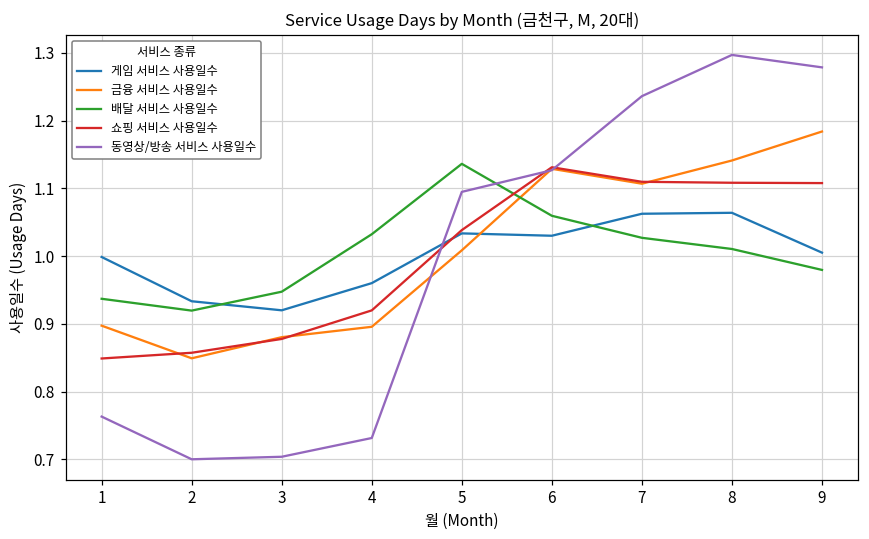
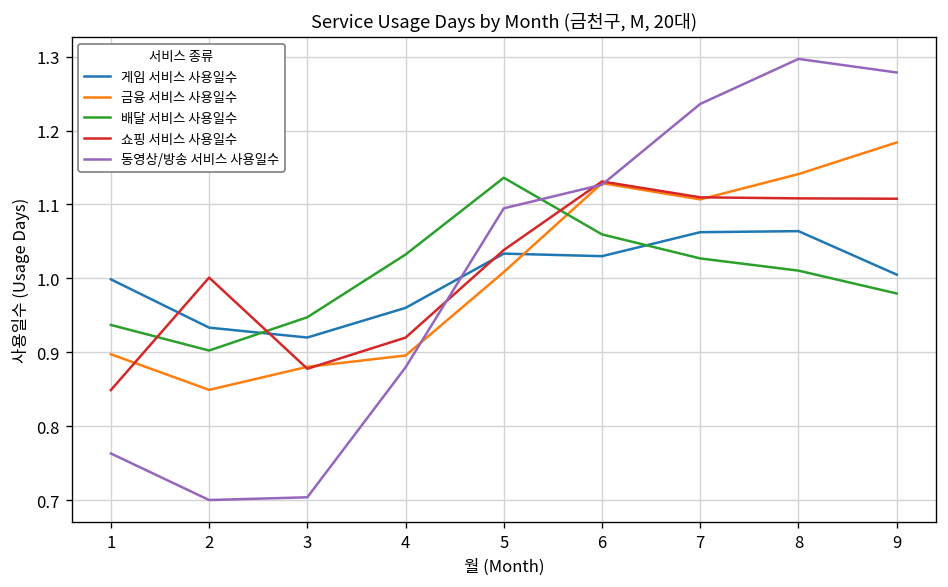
배달 서비스 사용일수, 2: 0.92 -> 0.90
쇼핑 서비스 사용일수, 2: 0.86 -> 1.00
동영상/방송 서비스 사용일수, 4: 0.73 -> 0.88
